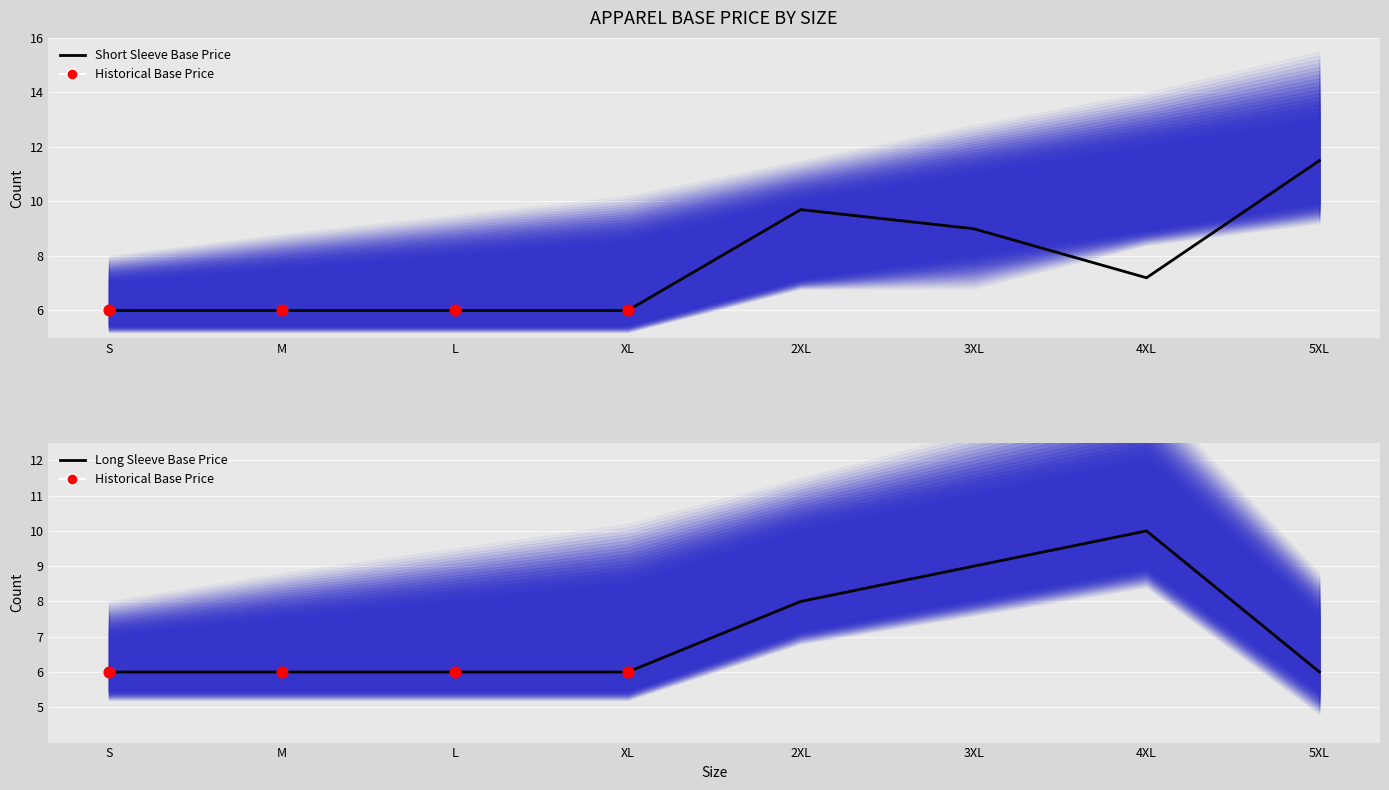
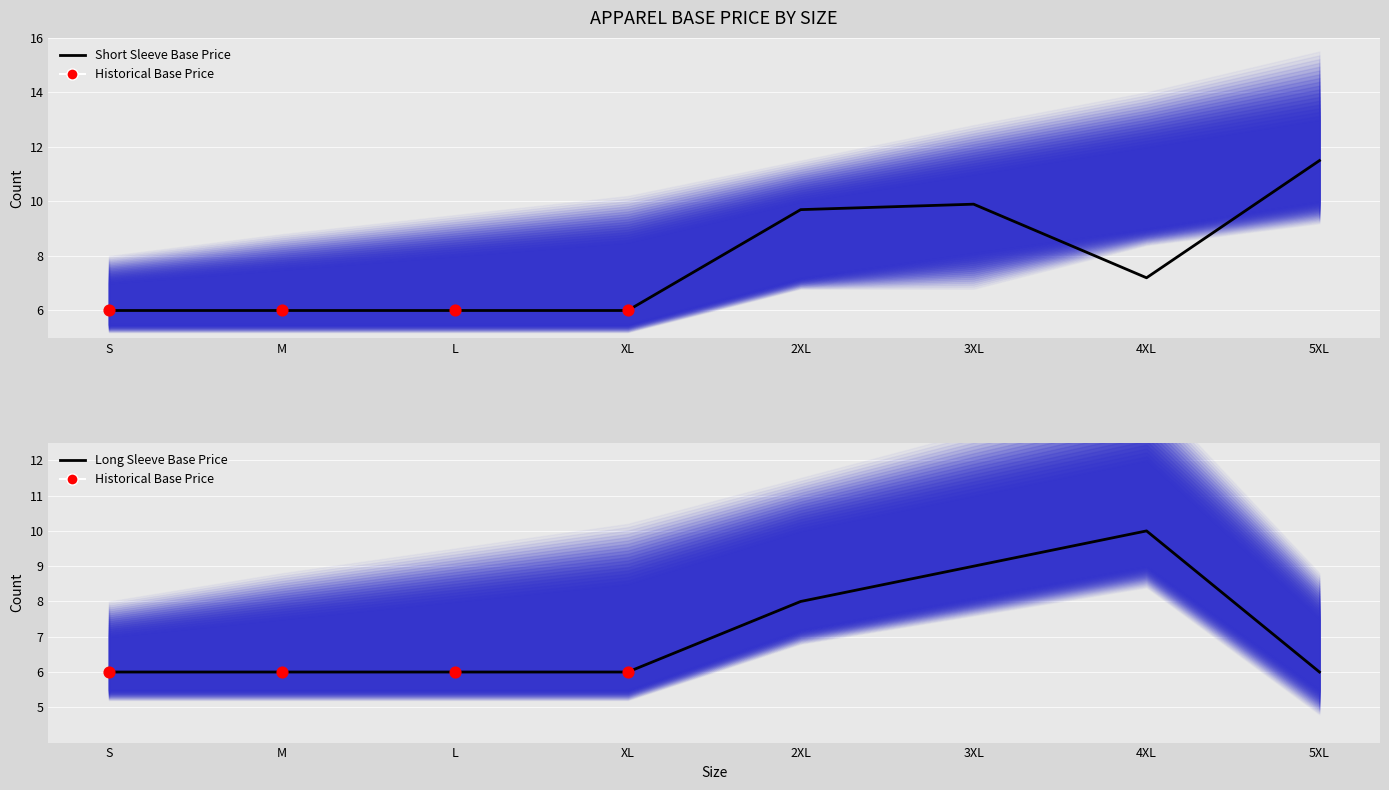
APPAREL BASE PRICE BY SIZE, Short Sleeve Base Price, 3XL: 9.0 -> 9.9
